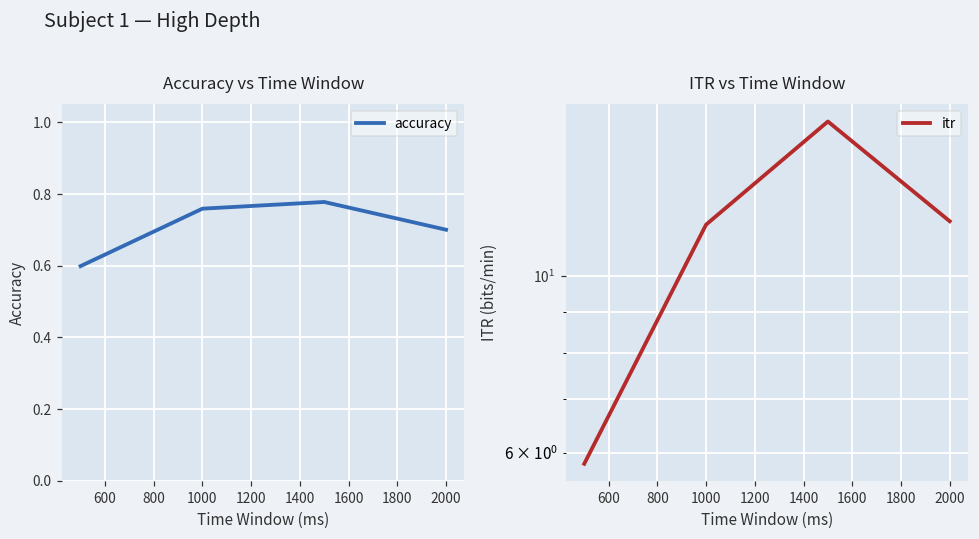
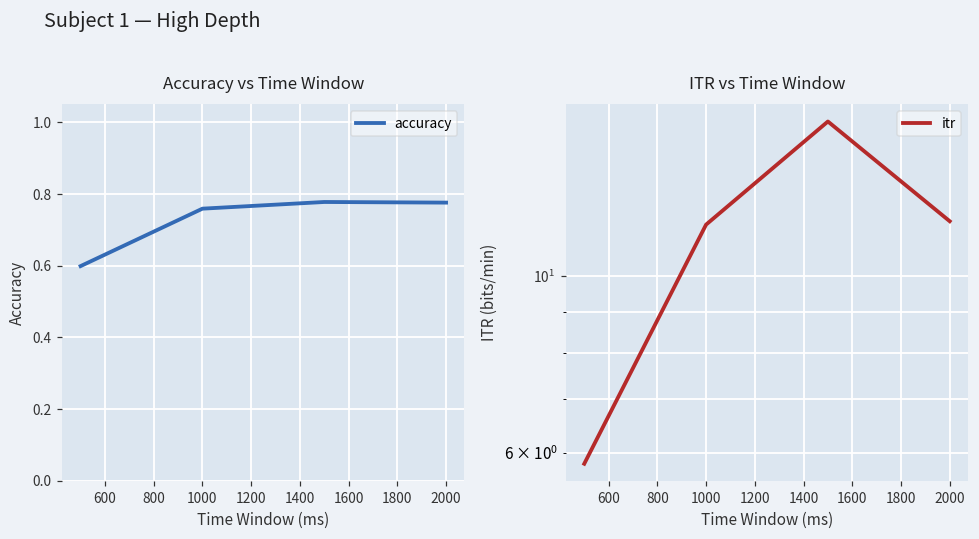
Accuracy vs Time Window, 2000: 0.70 -> 0.78
